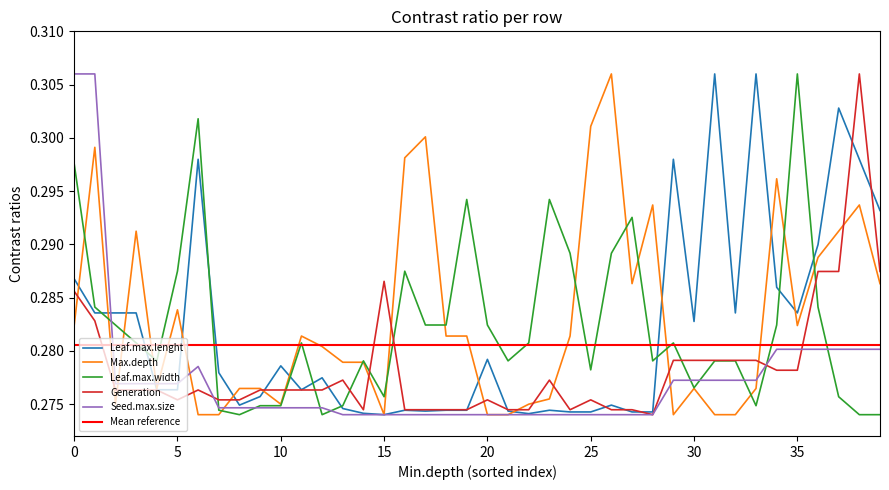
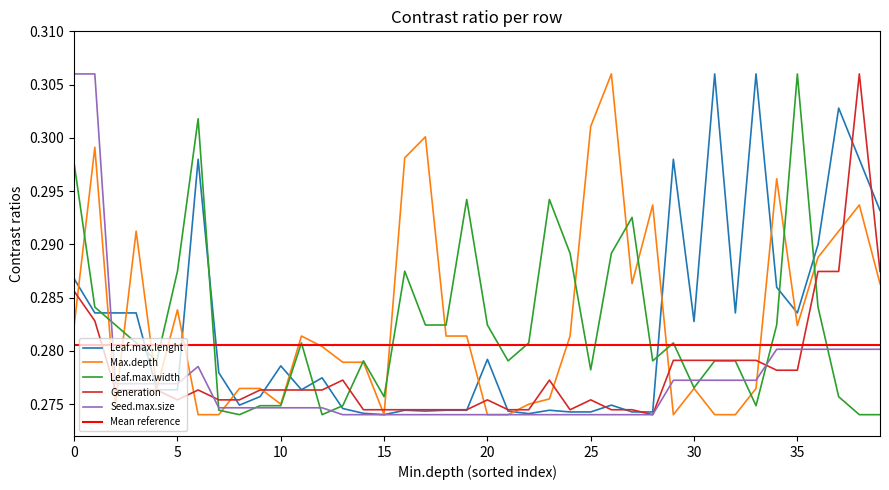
Generation, 15: 0.2865 -> 0.2745
